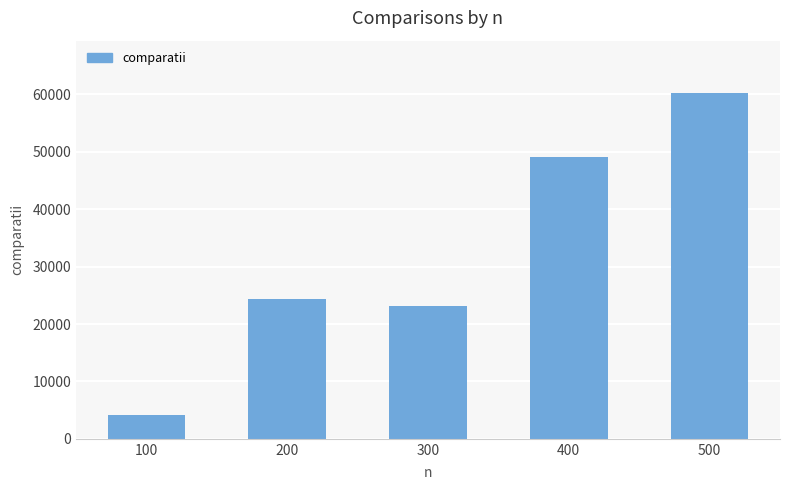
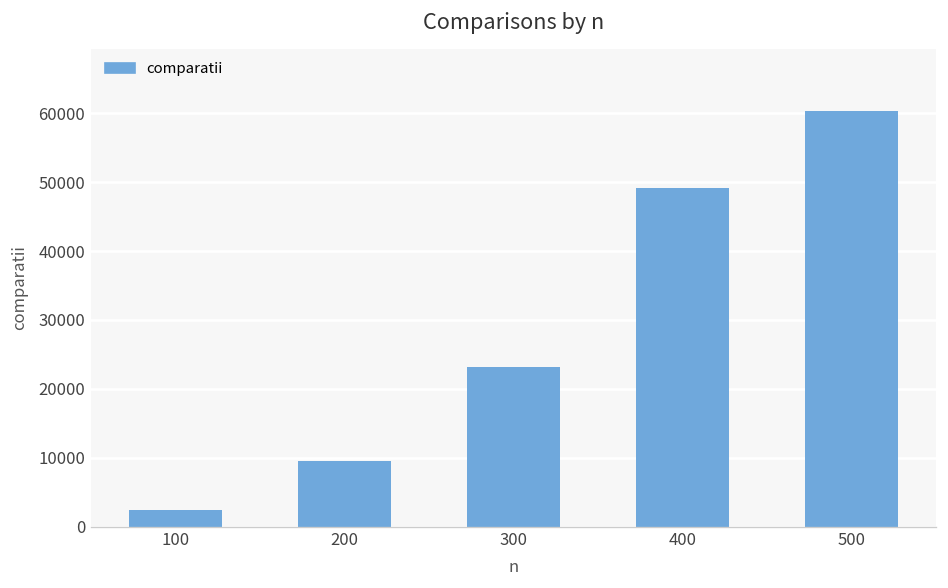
100: 4000 -> 2000
200: 24000 -> 9000
